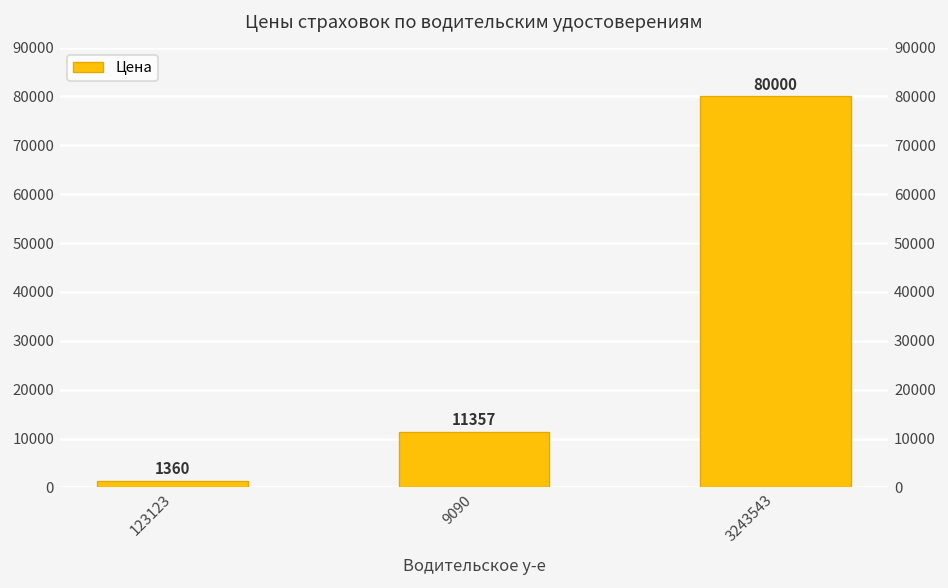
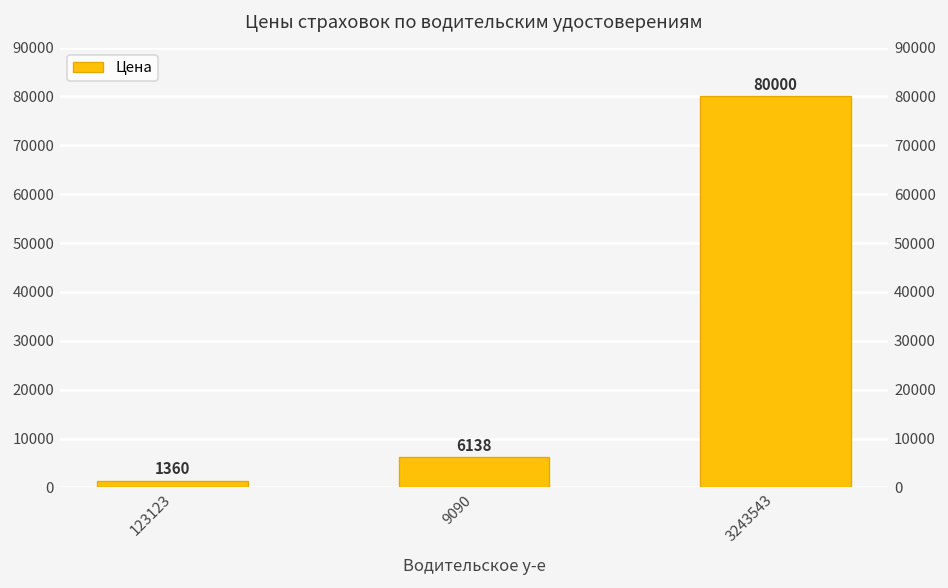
9090: 11357 -> 6138
